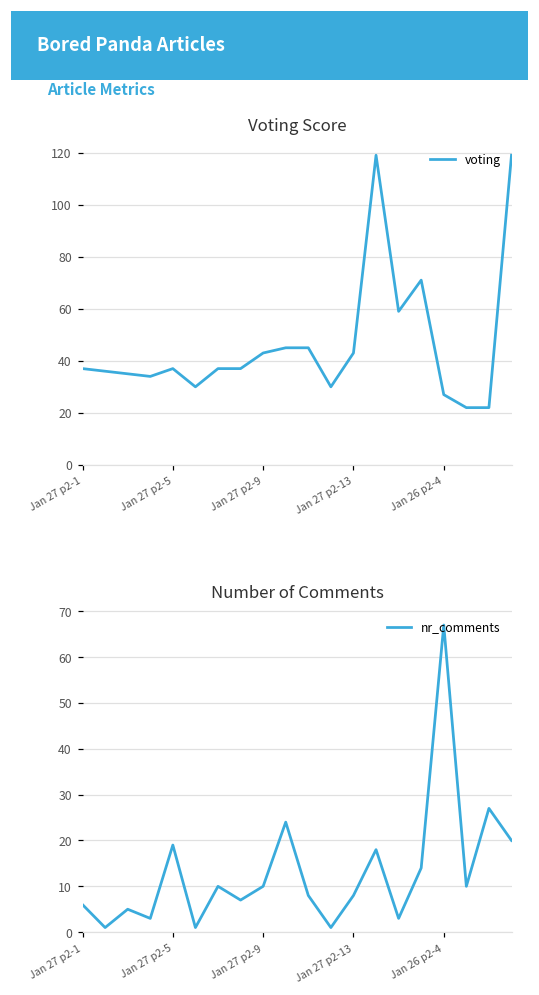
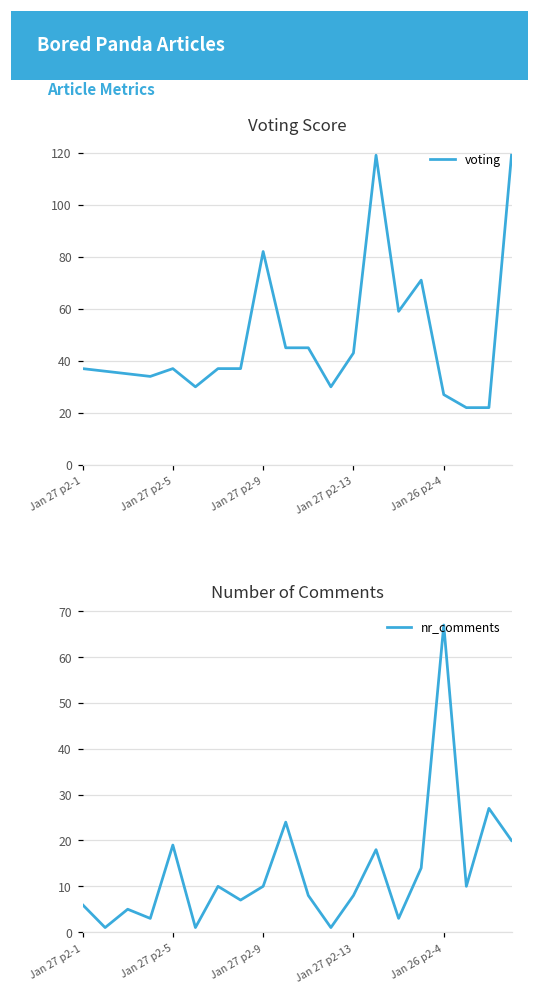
Voting Score, Jan 27 p2-9: 43 -> 82
